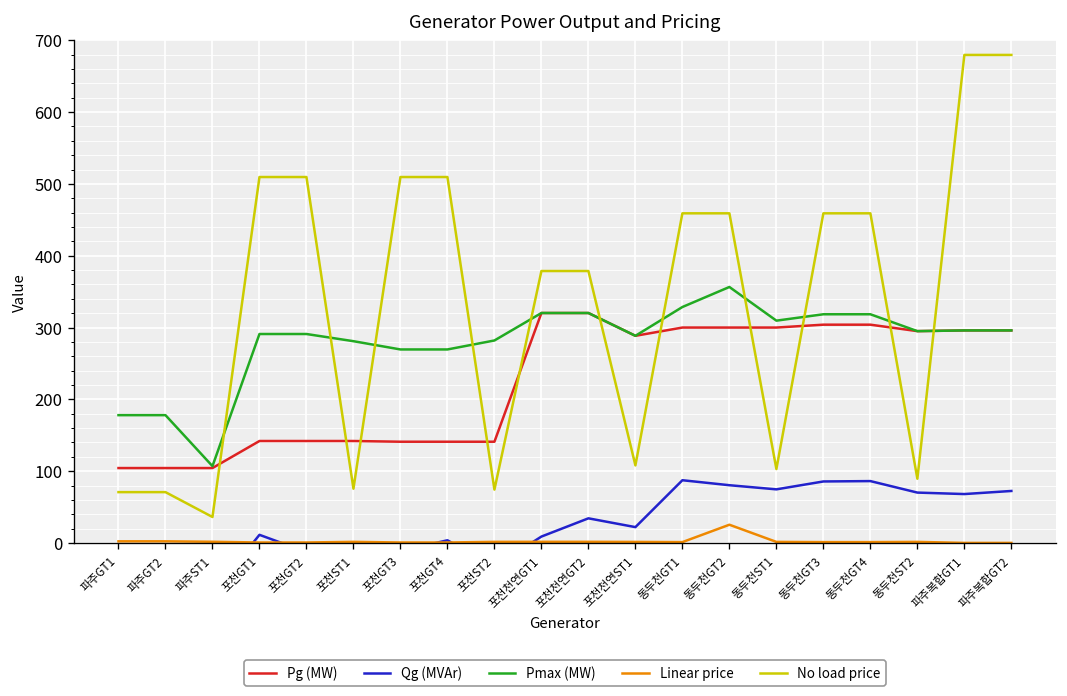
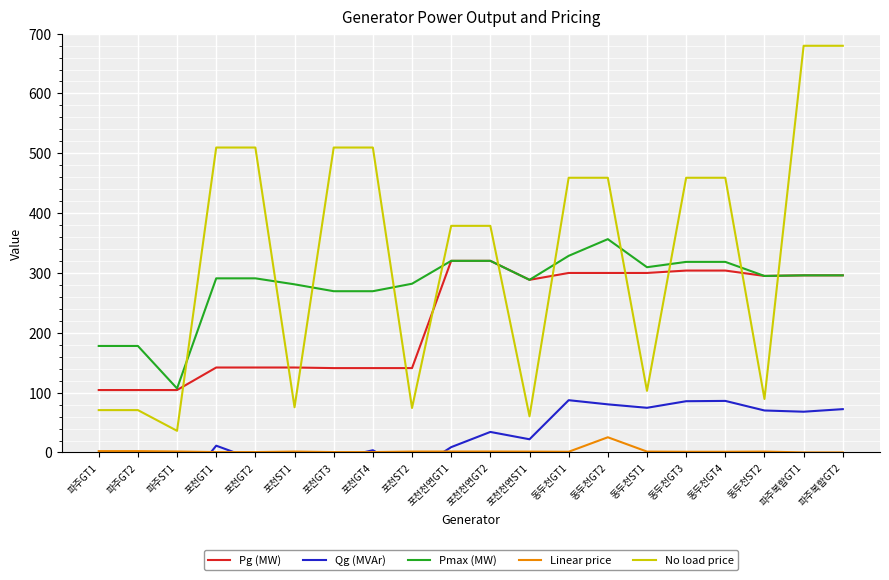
No load price, 포천천연ST1: 110 -> 60
